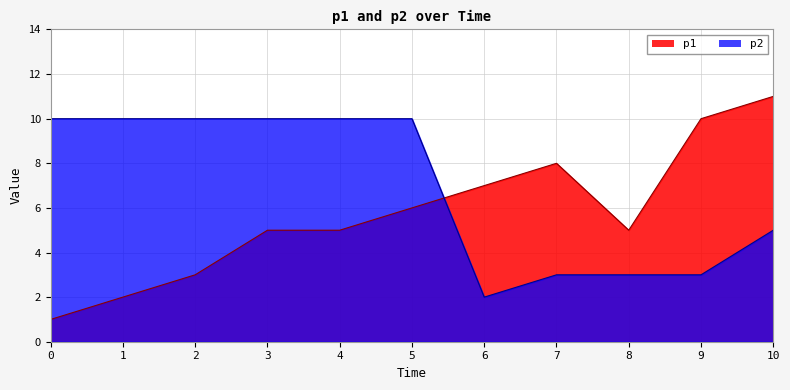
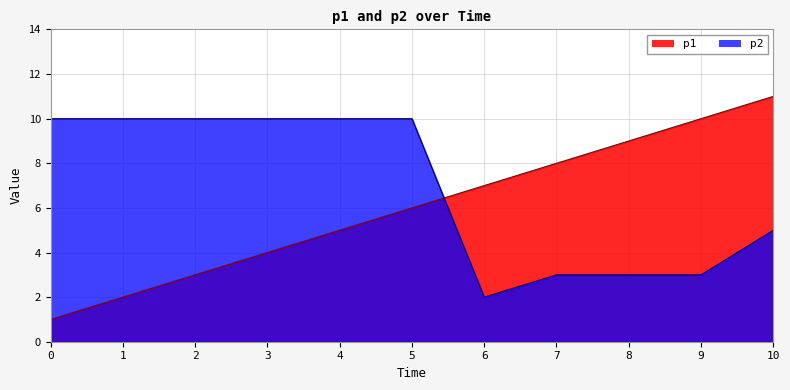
p1, 3: 5 -> 4
p1, 8: 5 -> 9
